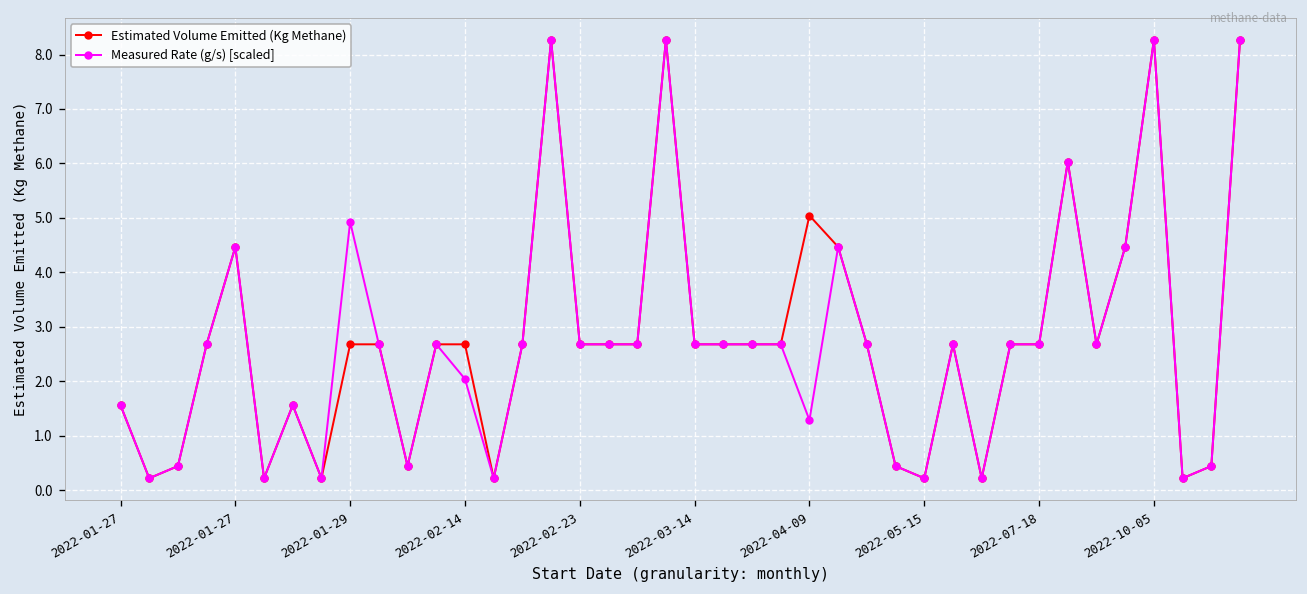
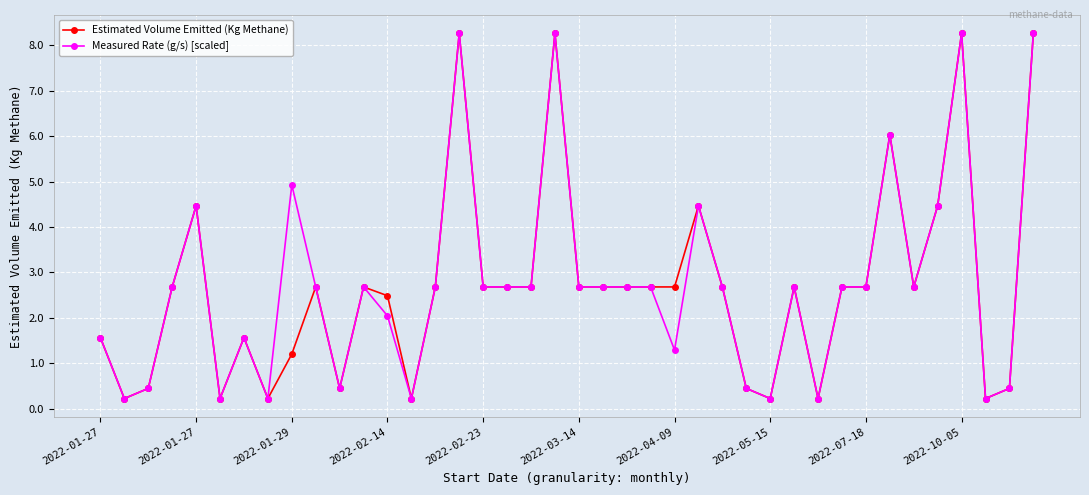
Estimated Volume Emitted (Kg Methane), 2022-01-29: 2.7 -> 1.2
Estimated Volume Emitted (Kg Methane), 2022-02-14: 2.7 -> 2.5
Estimated Volume Emitted (Kg Methane), 2022-04-09: 5.0 -> 2.7
